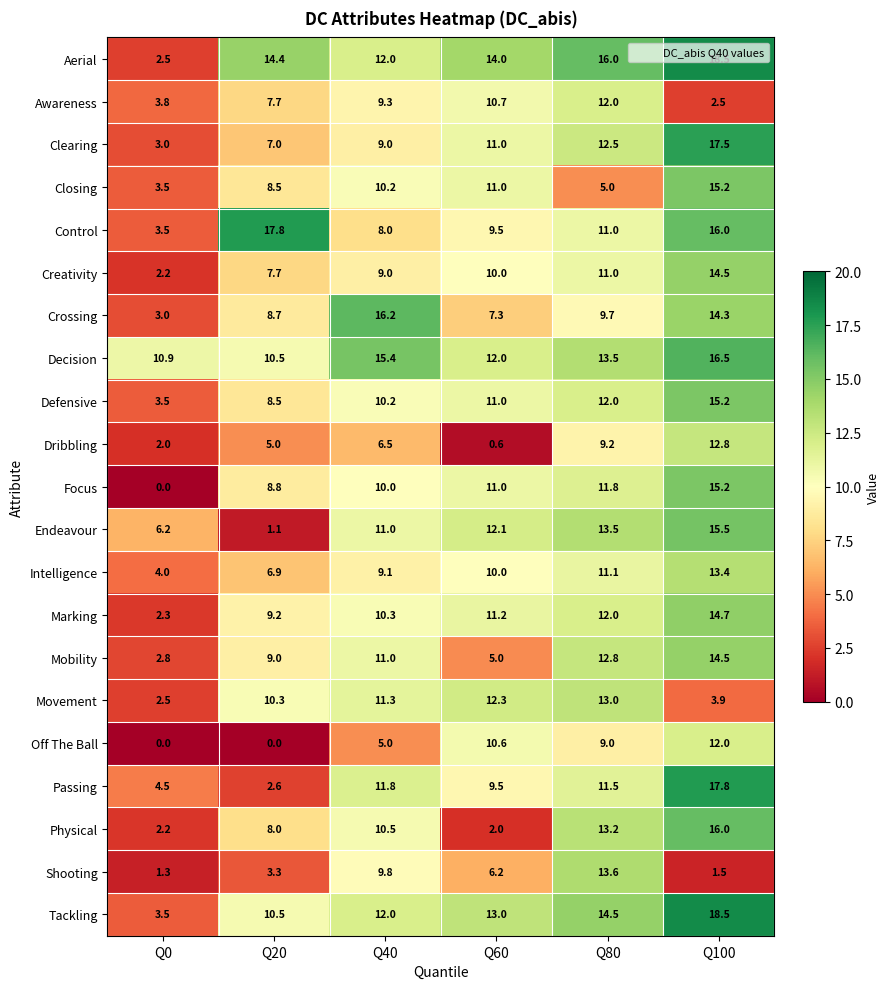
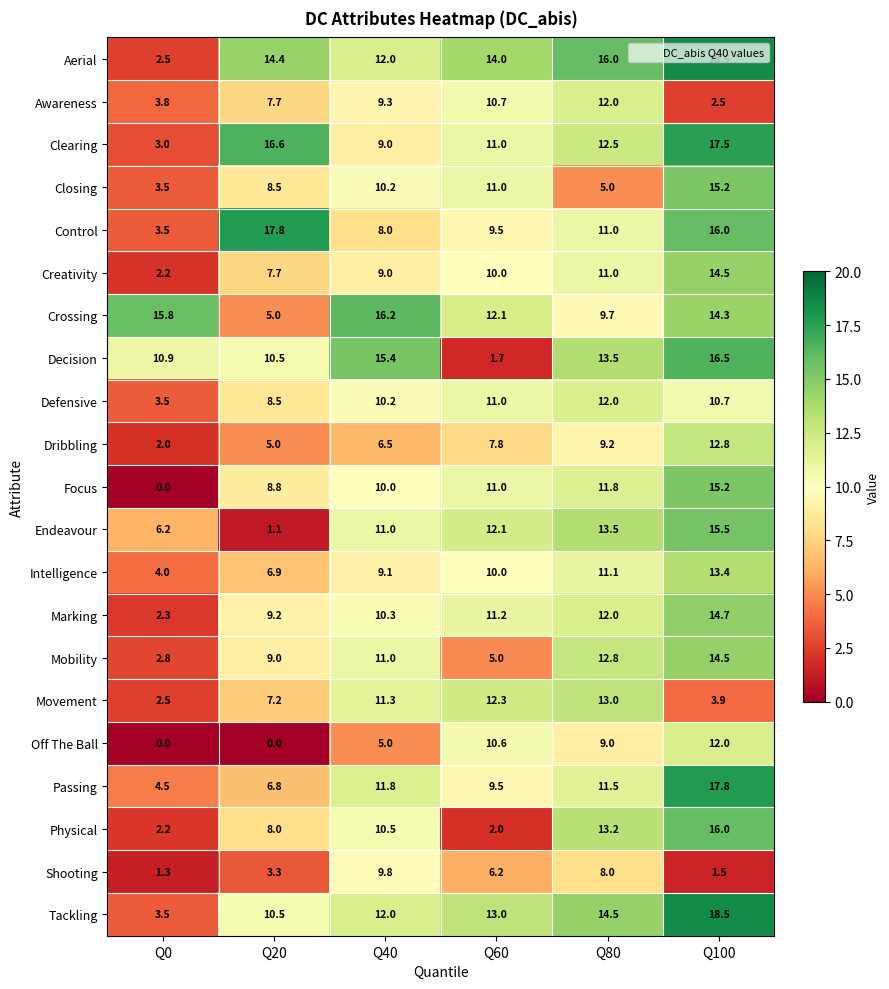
Clearing, Q20: 7.0 -> 16.6
Crossing, Q0: 3.0 -> 15.8
Crossing, Q20: 8.7 -> 5.0
Crossing, Q60: 7.3 -> 12.1
Decision, Q60: 12.0 -> 1.7
Defensive, Q100: 15.2 -> 10.7
Dribbling, Q60: 0.6 -> 7.8
Movement, Q20: 10.3 -> 7.2
Passing, Q20: 2.6 -> 6.8
Shooting, Q80: 13.6 -> 8.0
